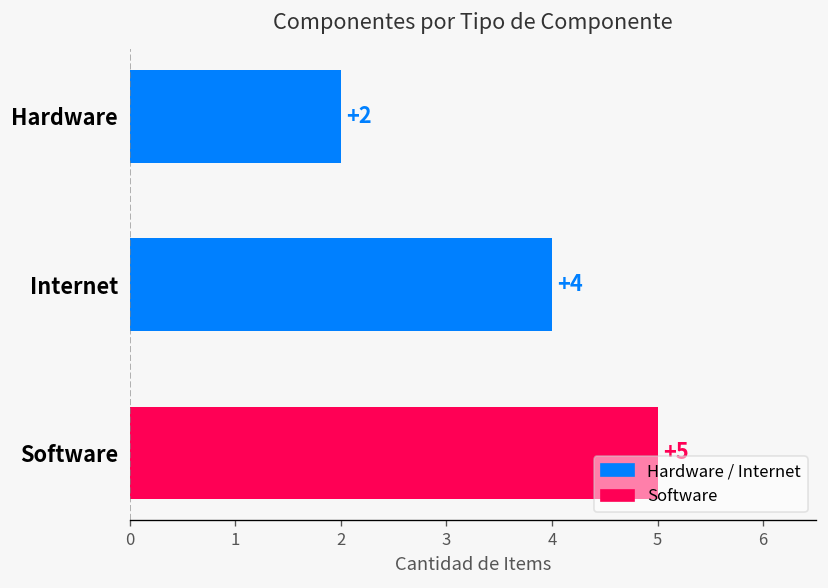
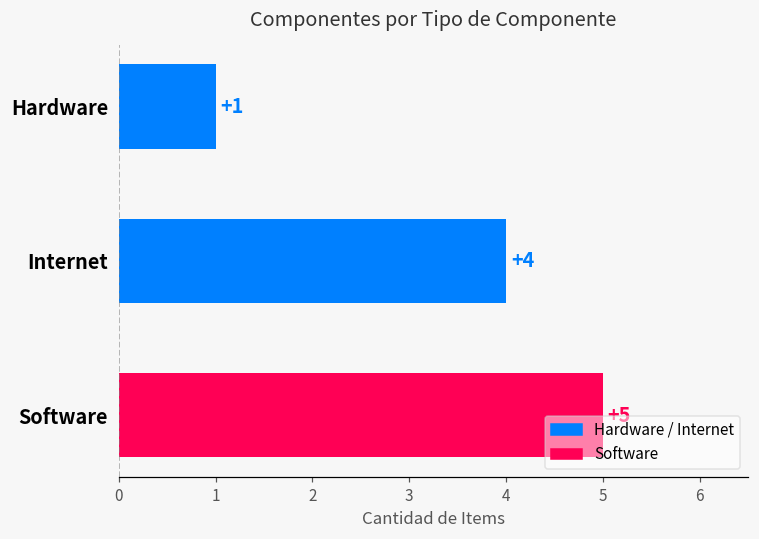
Hardware: +2 -> +1
